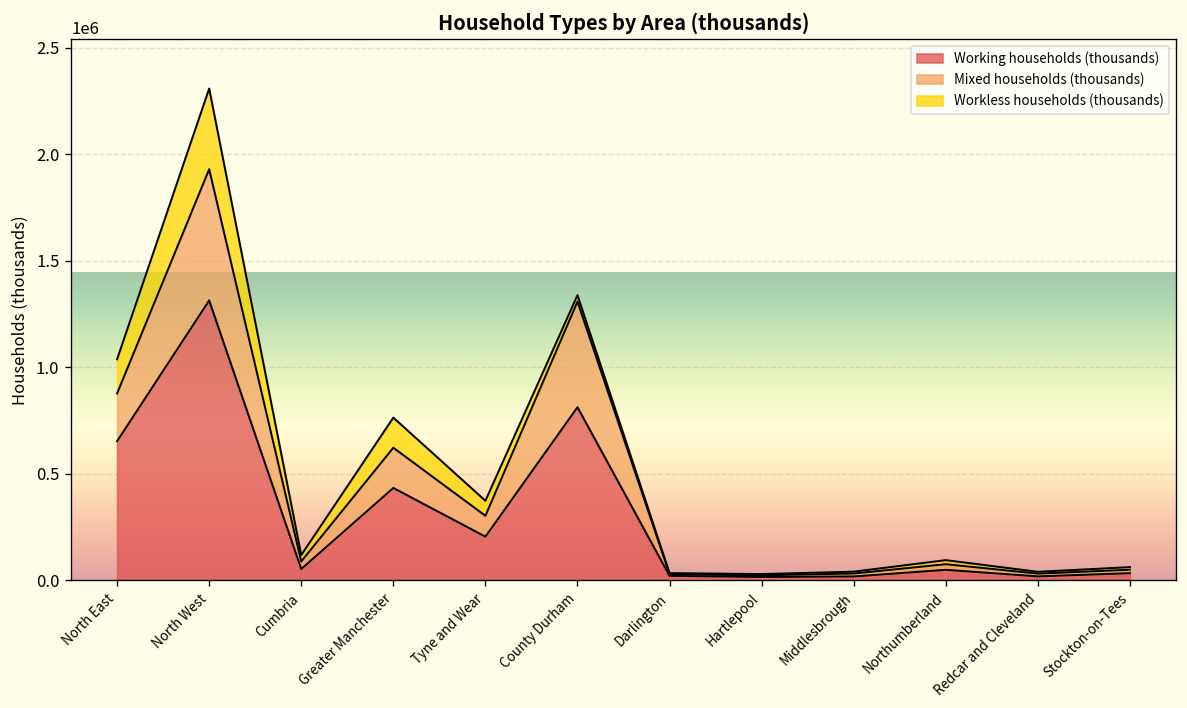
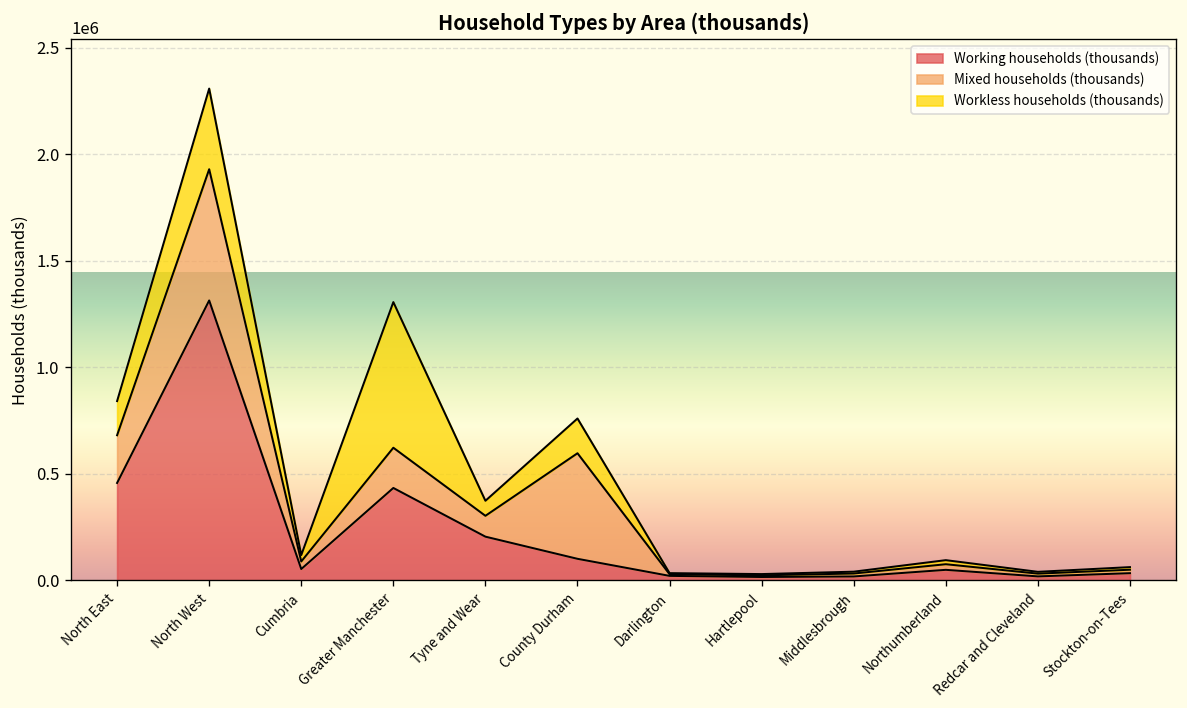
Working households (thousands), North East: 650000 -> 460000
Workless households (thousands), Greater Manchester: 140000 -> 680000
Working households (thousands), County Durham: 810000 -> 100000
Workless households (thousands), County Durham: 30000 -> 160000
